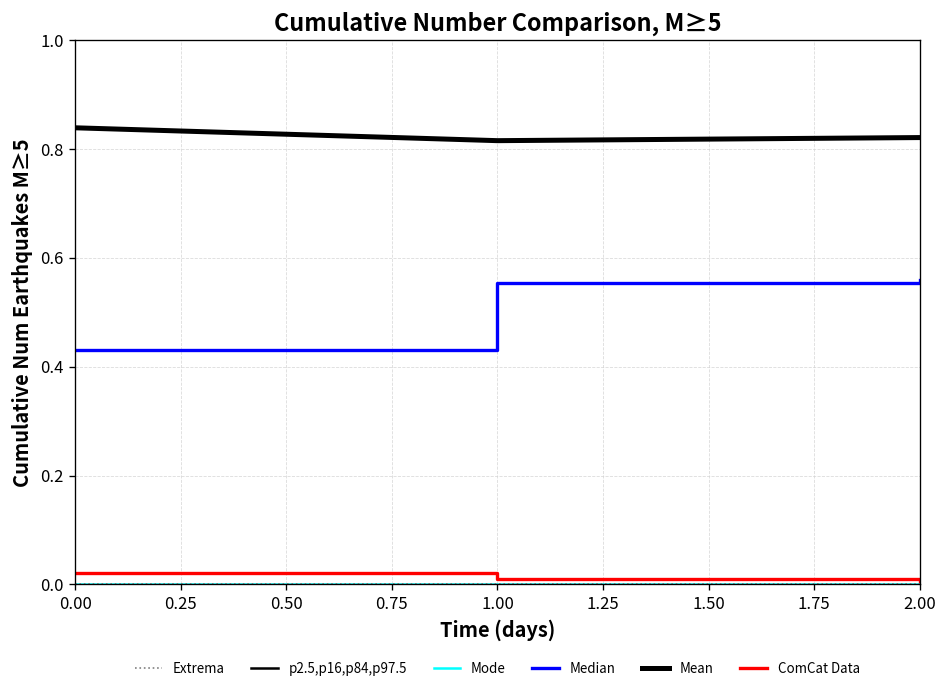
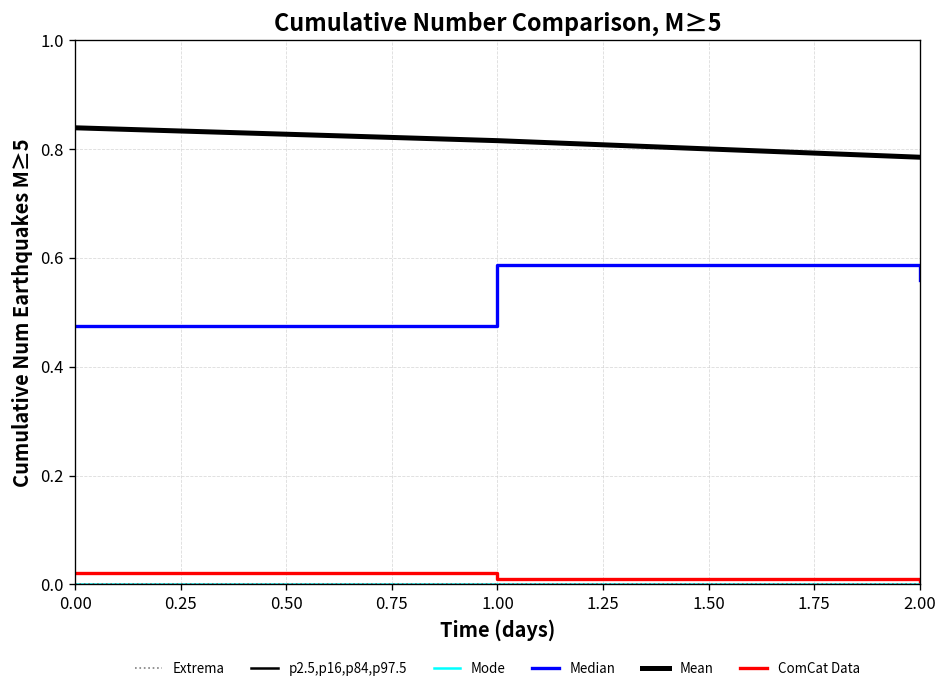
Median, 0.00: 0.43 -> 0.47
Median, 1.00: 0.55 -> 0.59
Mean, 2.00: 0.82 -> 0.79
